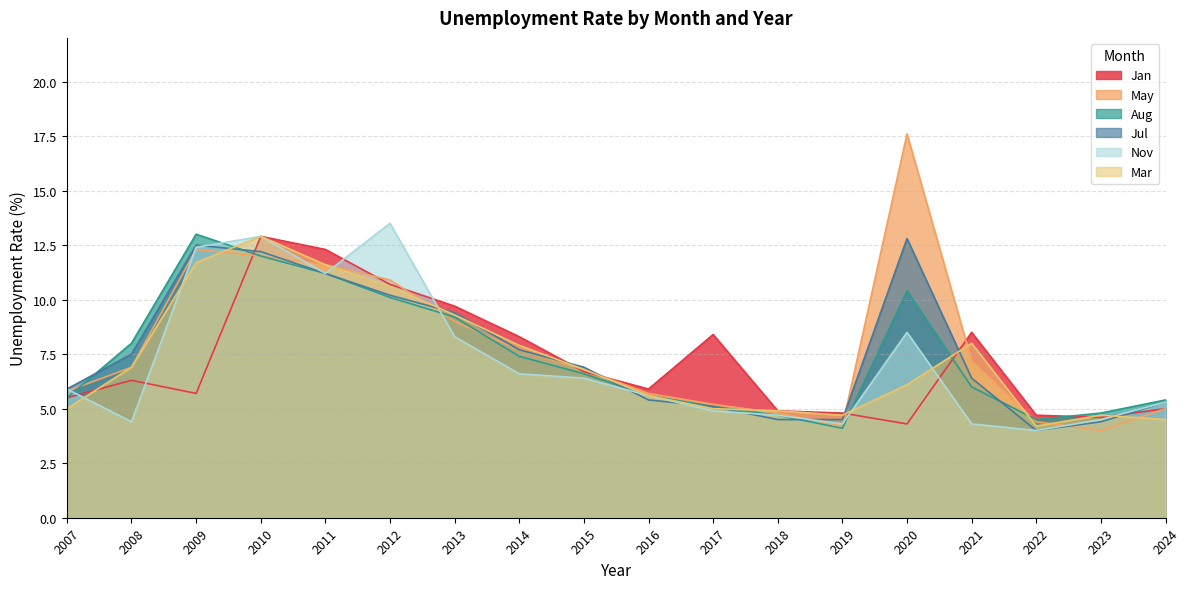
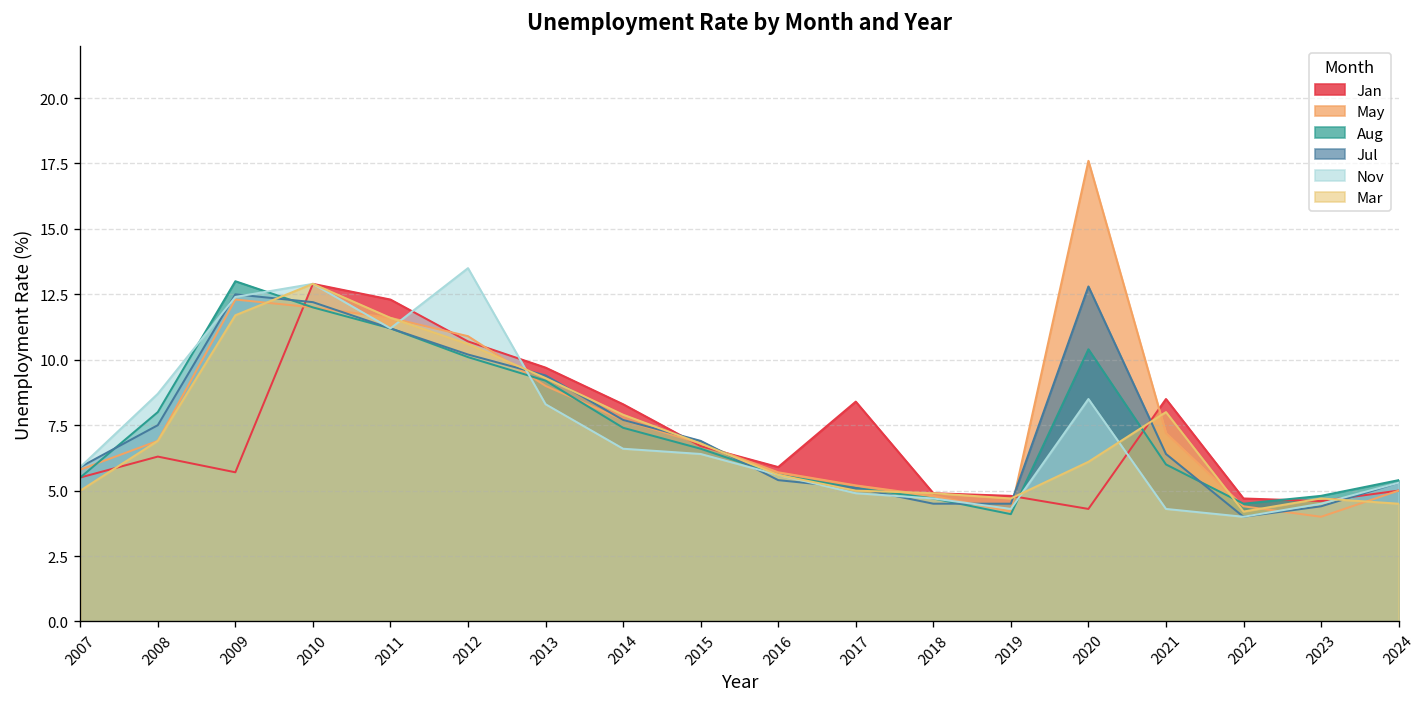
Nov, 2008: 4.4 -> 8.7
